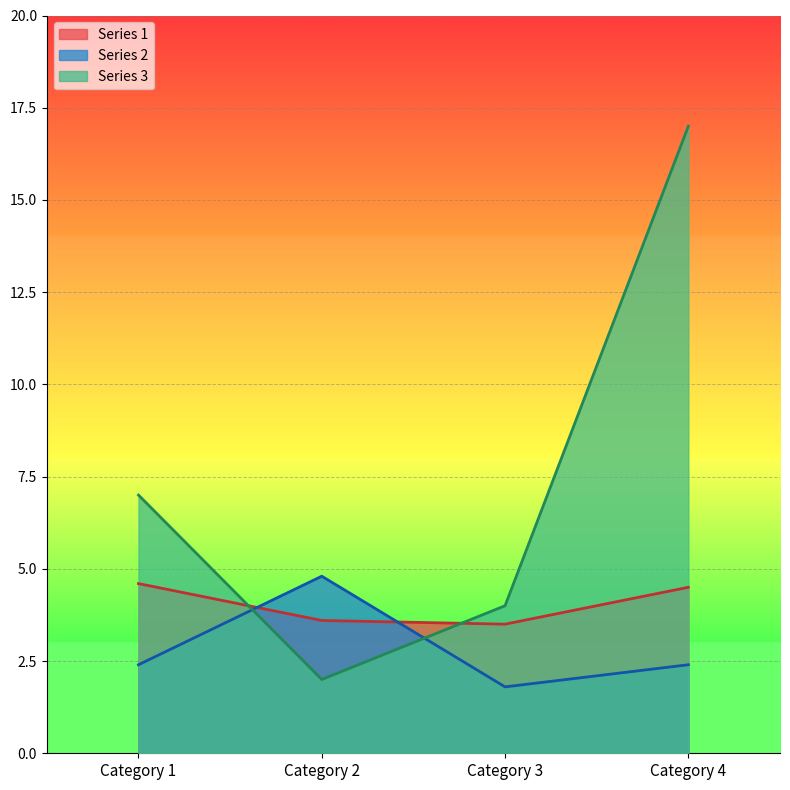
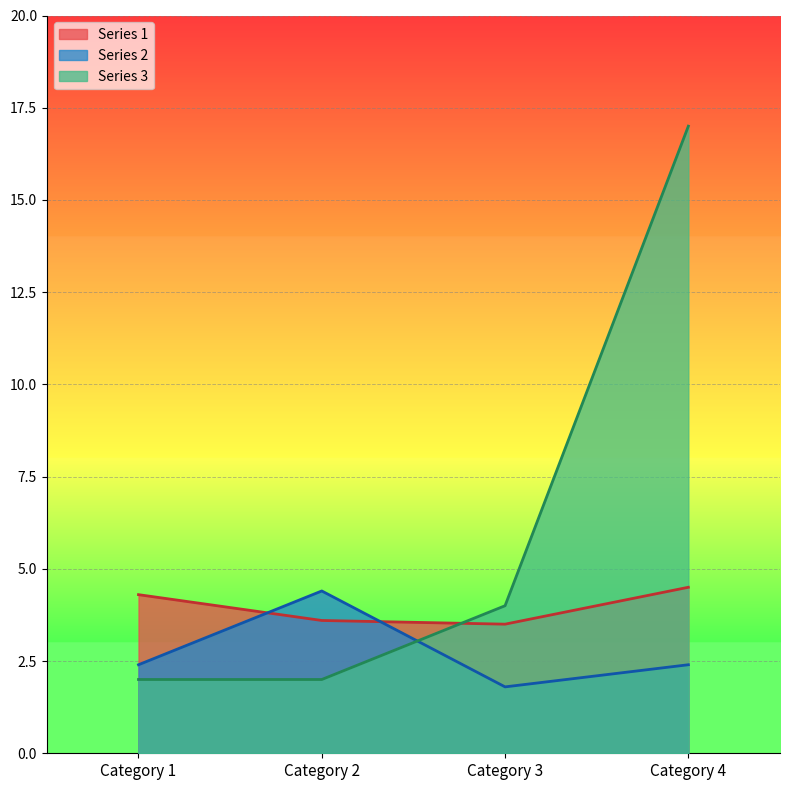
Series 1, Category 1: 4.6 -> 4.3
Series 3, Category 1: 7 -> 2
Series 2, Category 2: 4.8 -> 4.4
